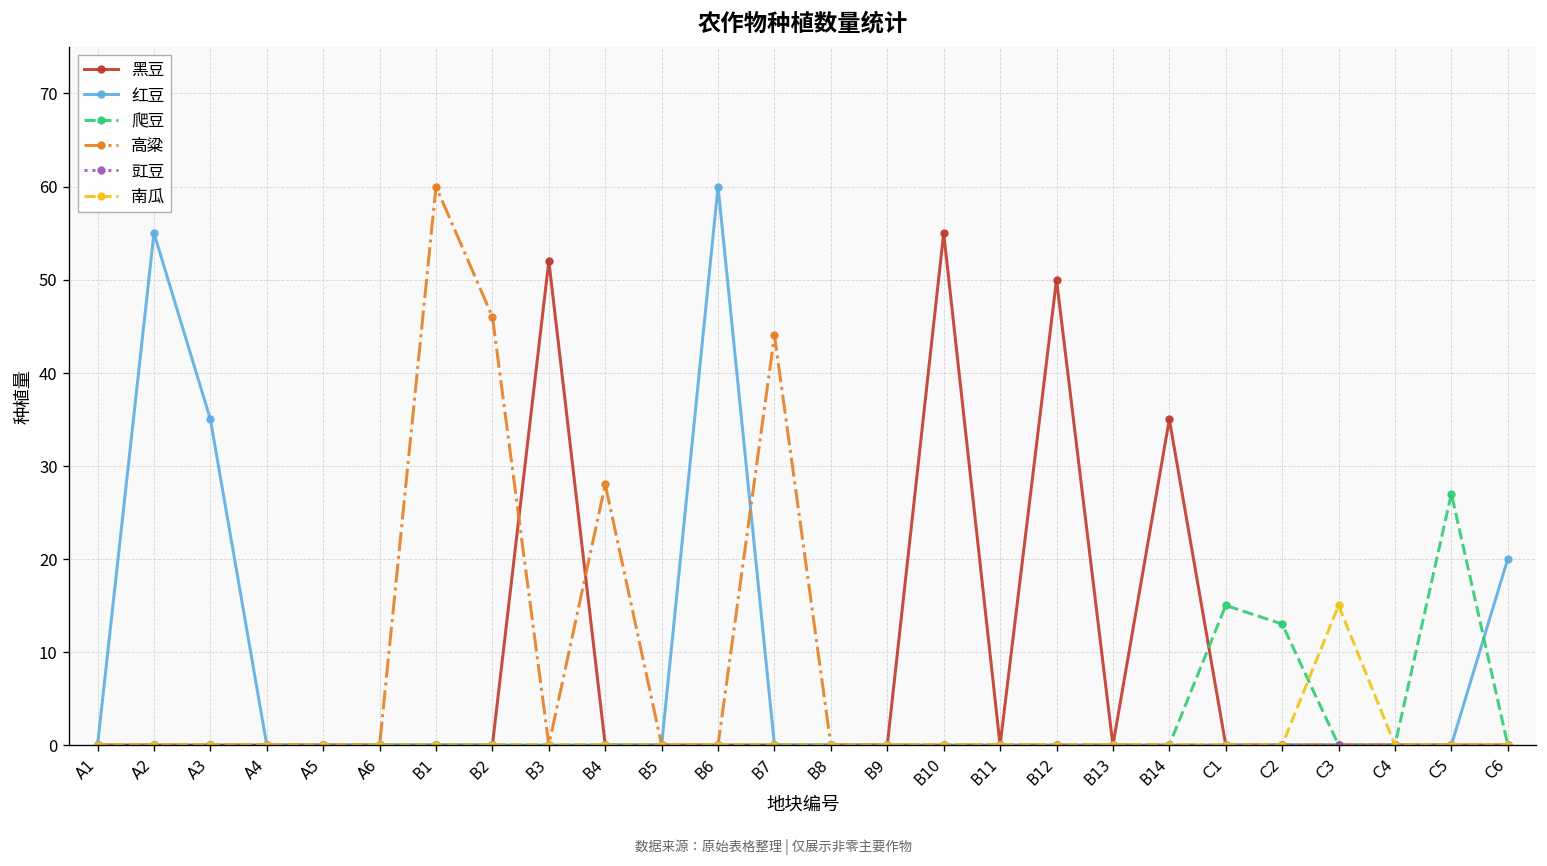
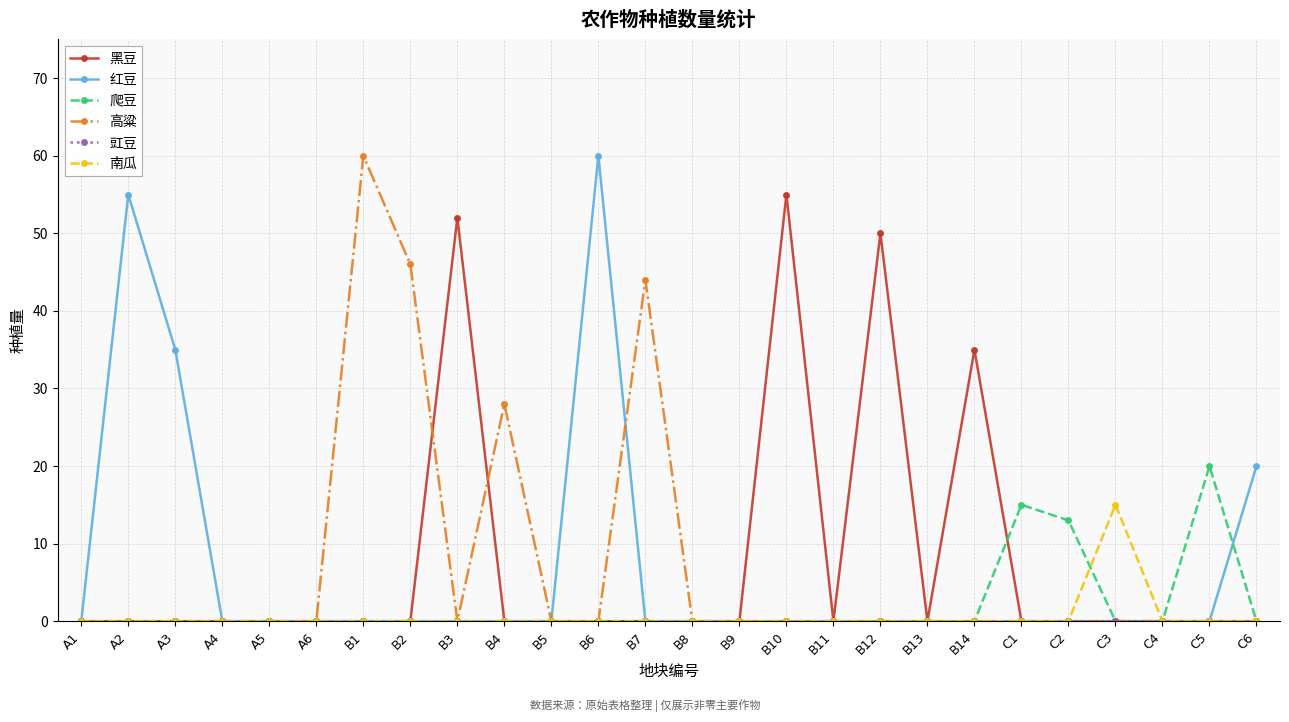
爬豆, C5: 27 -> 20
